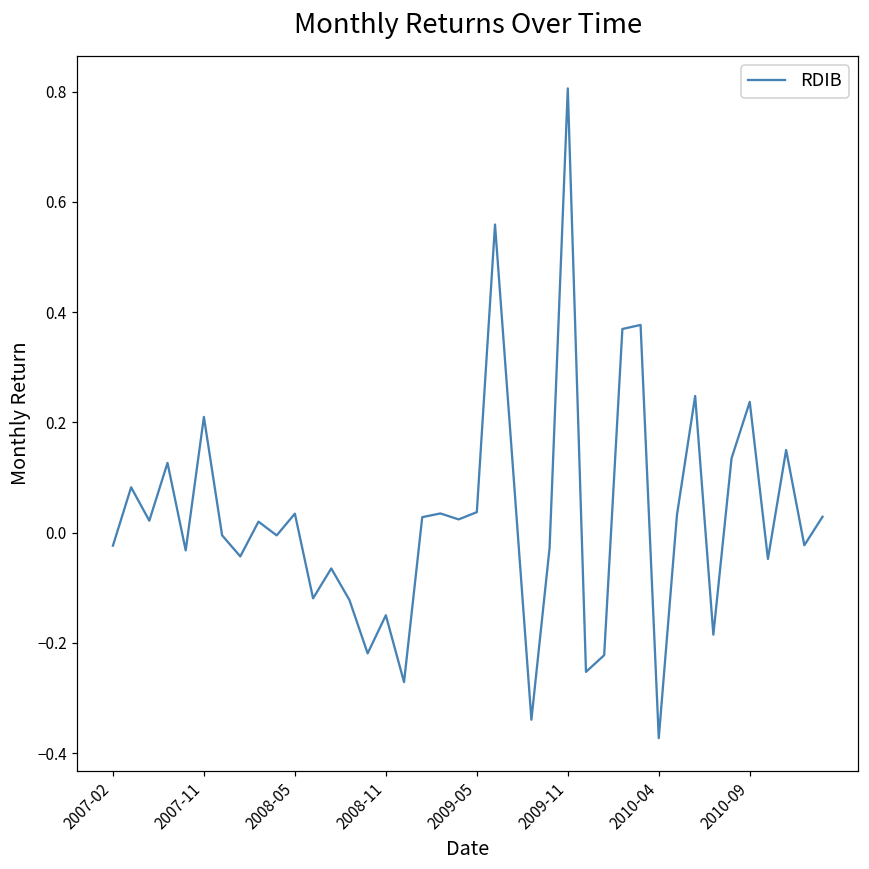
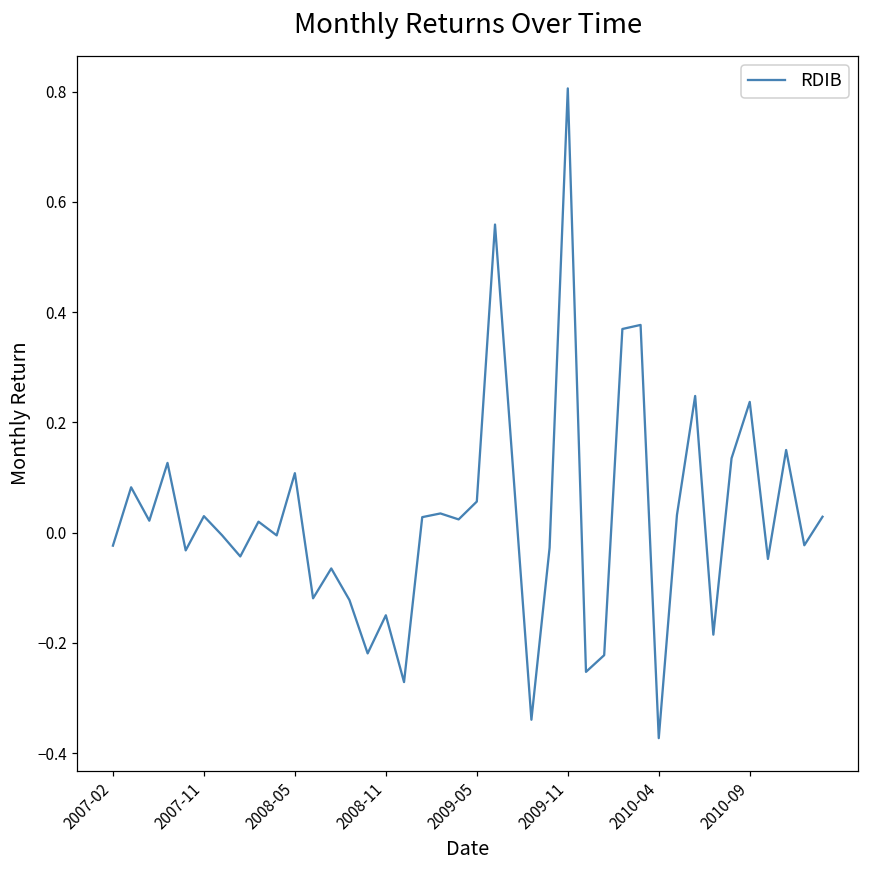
2007-11: 0.21 -> 0.03
2008-05: 0.03 -> 0.11
2009-05: 0.04 -> 0.06
